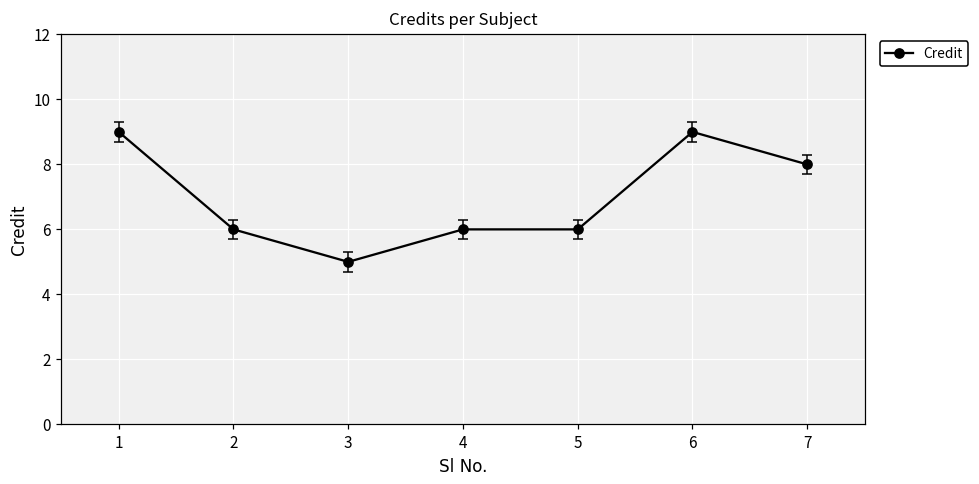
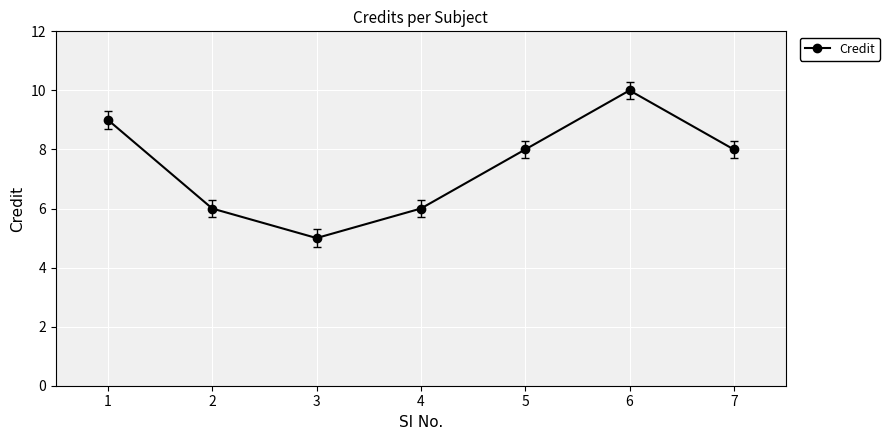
Credit, 5: 6 -> 8
Credit, 6: 9 -> 10
